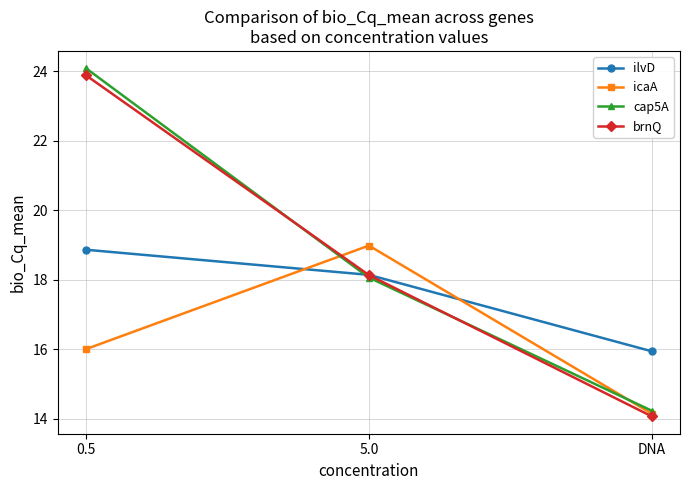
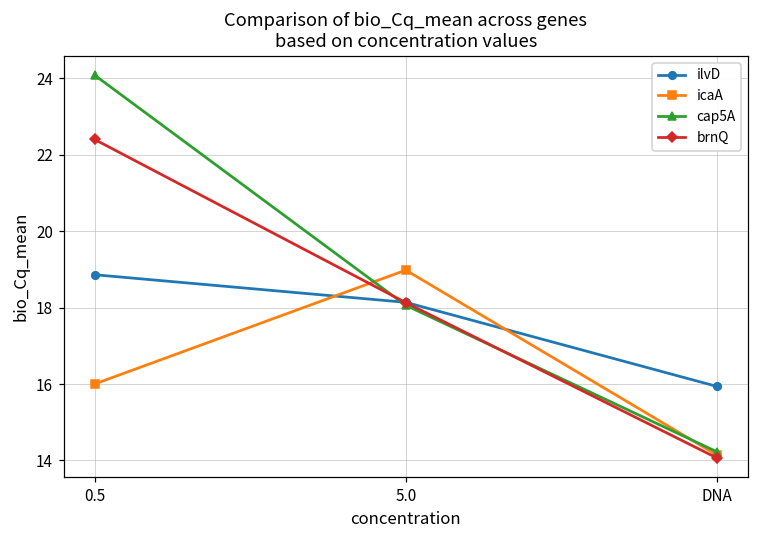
brnQ, 0.5: 23.9 -> 22.4
